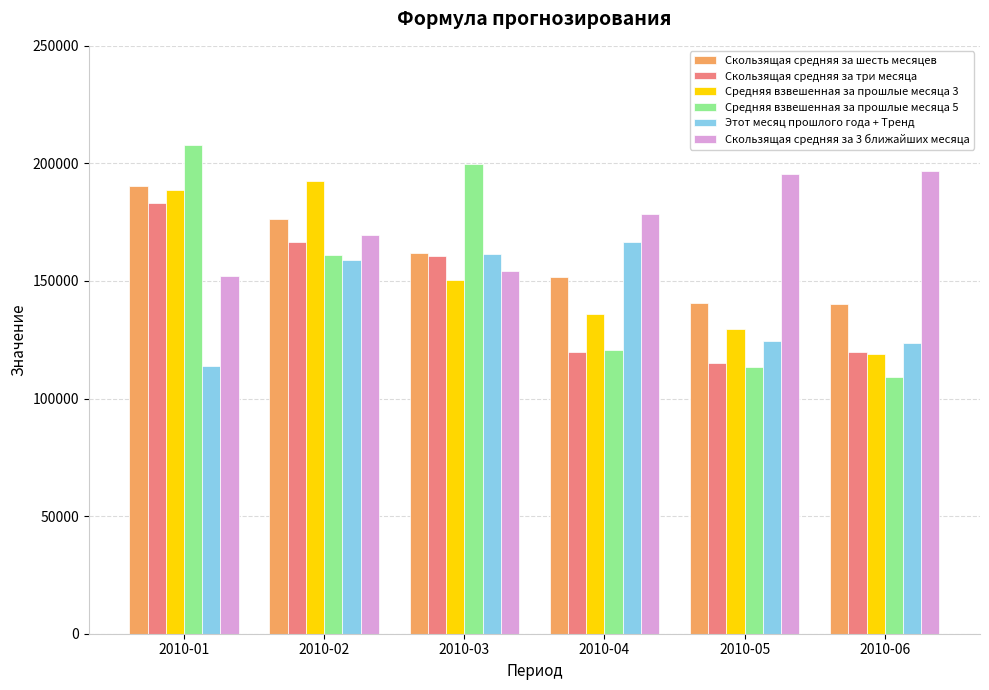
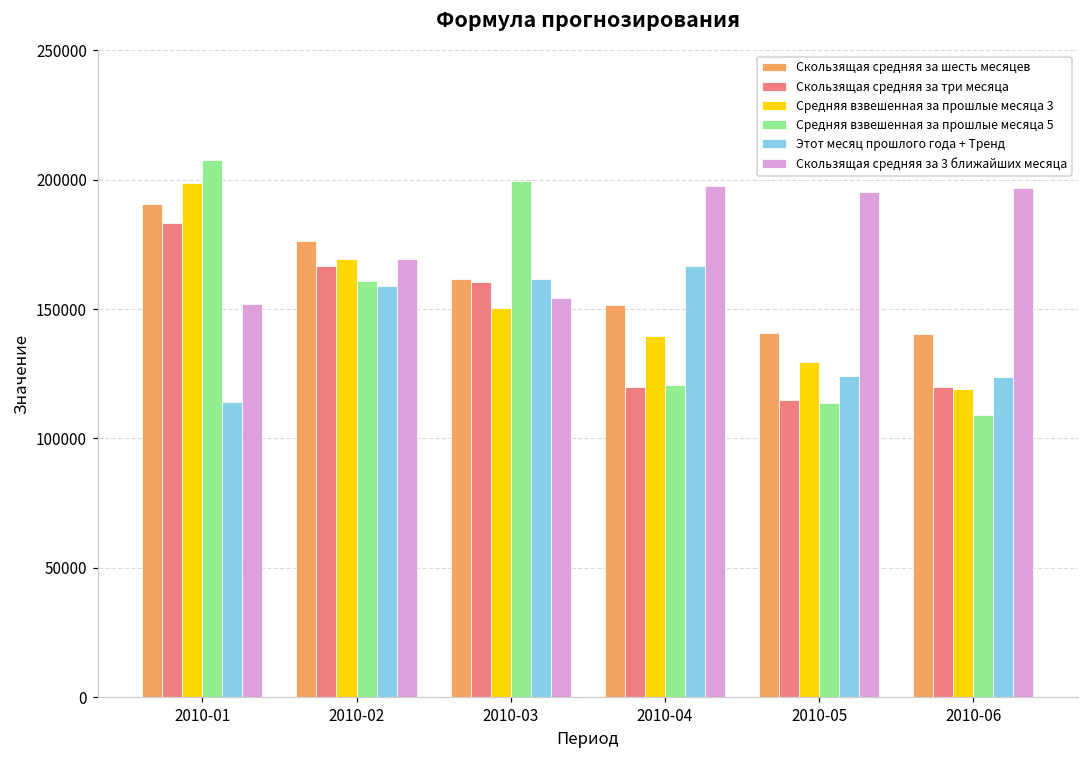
Средняя взвешенная за прошлые месяца 3, 2010-01: 189000 -> 199000
Средняя взвешенная за прошлые месяца 3, 2010-02: 192000 -> 169000
Средняя взвешенная за прошлые месяца 3, 2010-04: 136000 -> 140000
Скользящая средняя за 3 ближайших месяца, 2010-04: 178000 -> 198000
